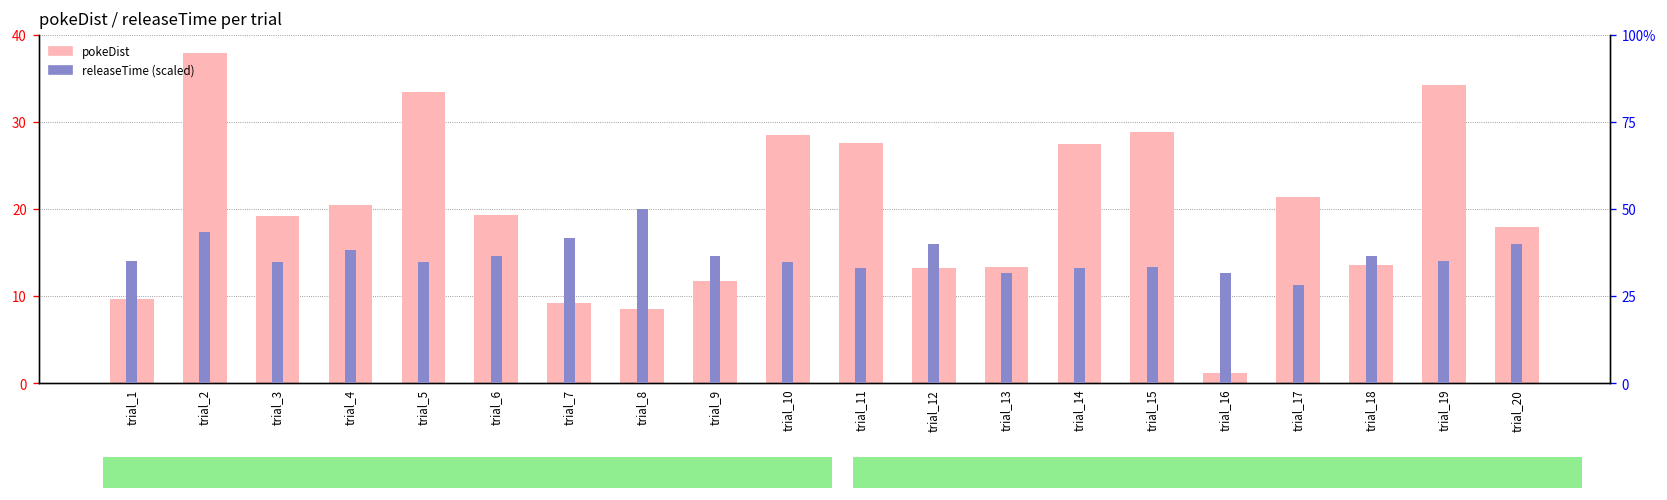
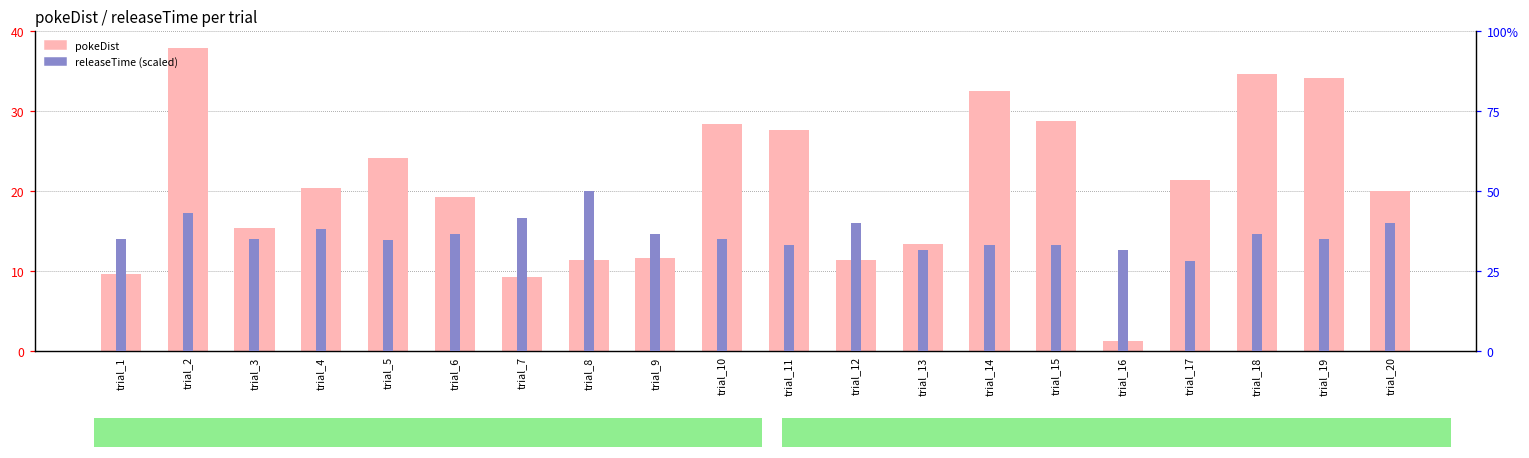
pokeDist, trial_3: 19 -> 15
pokeDist, trial_5: 33 -> 24
pokeDist, trial_8: 8 -> 11
pokeDist, trial_12: 13 -> 11
pokeDist, trial_14: 27 -> 32
pokeDist, trial_18: 14 -> 35
pokeDist, trial_20: 18 -> 20
